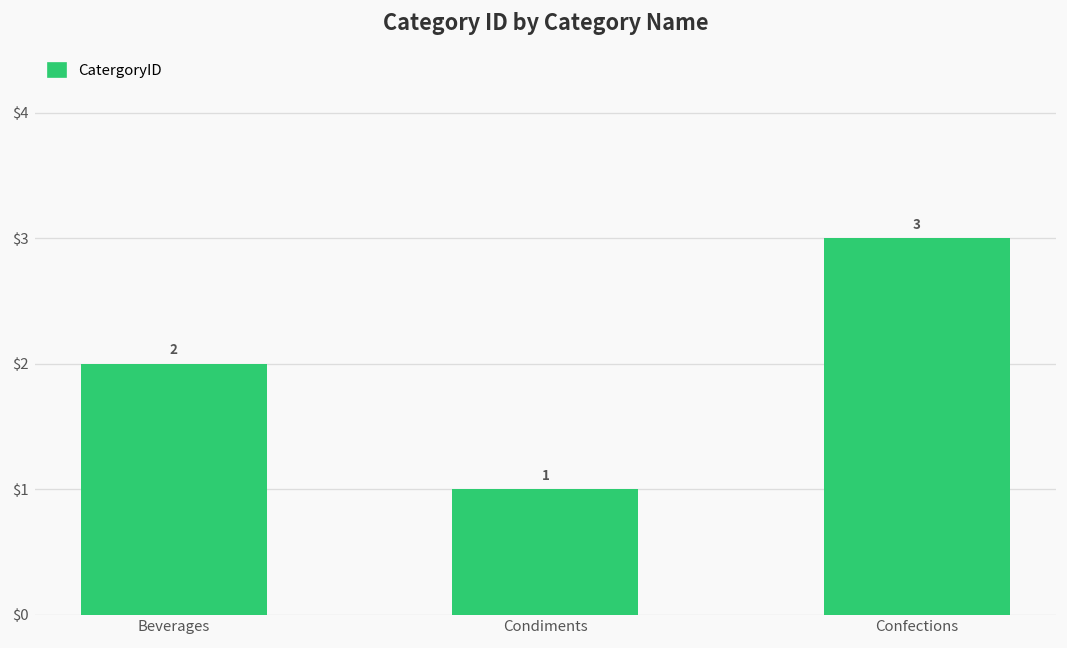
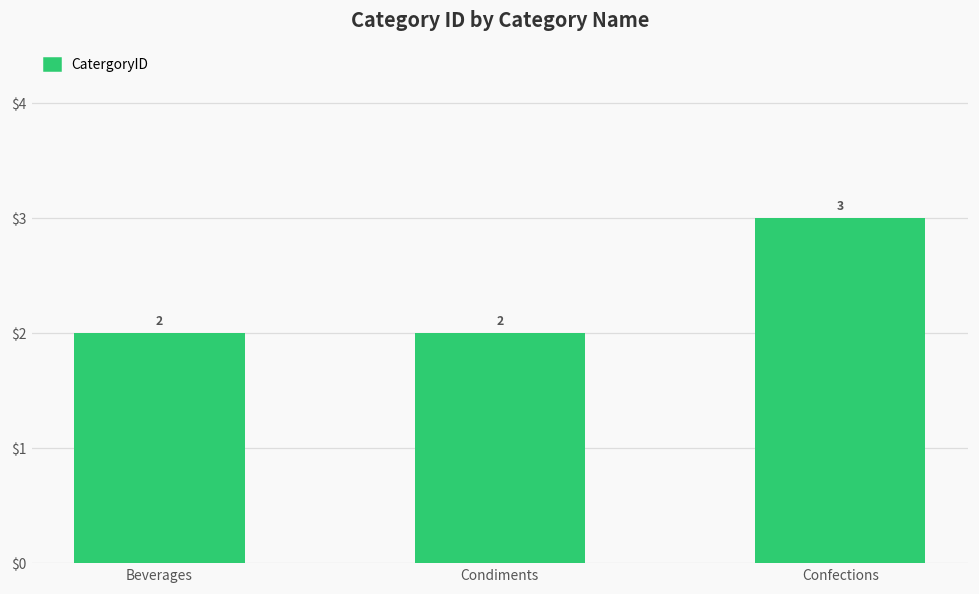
Condiments: 1 -> 2
